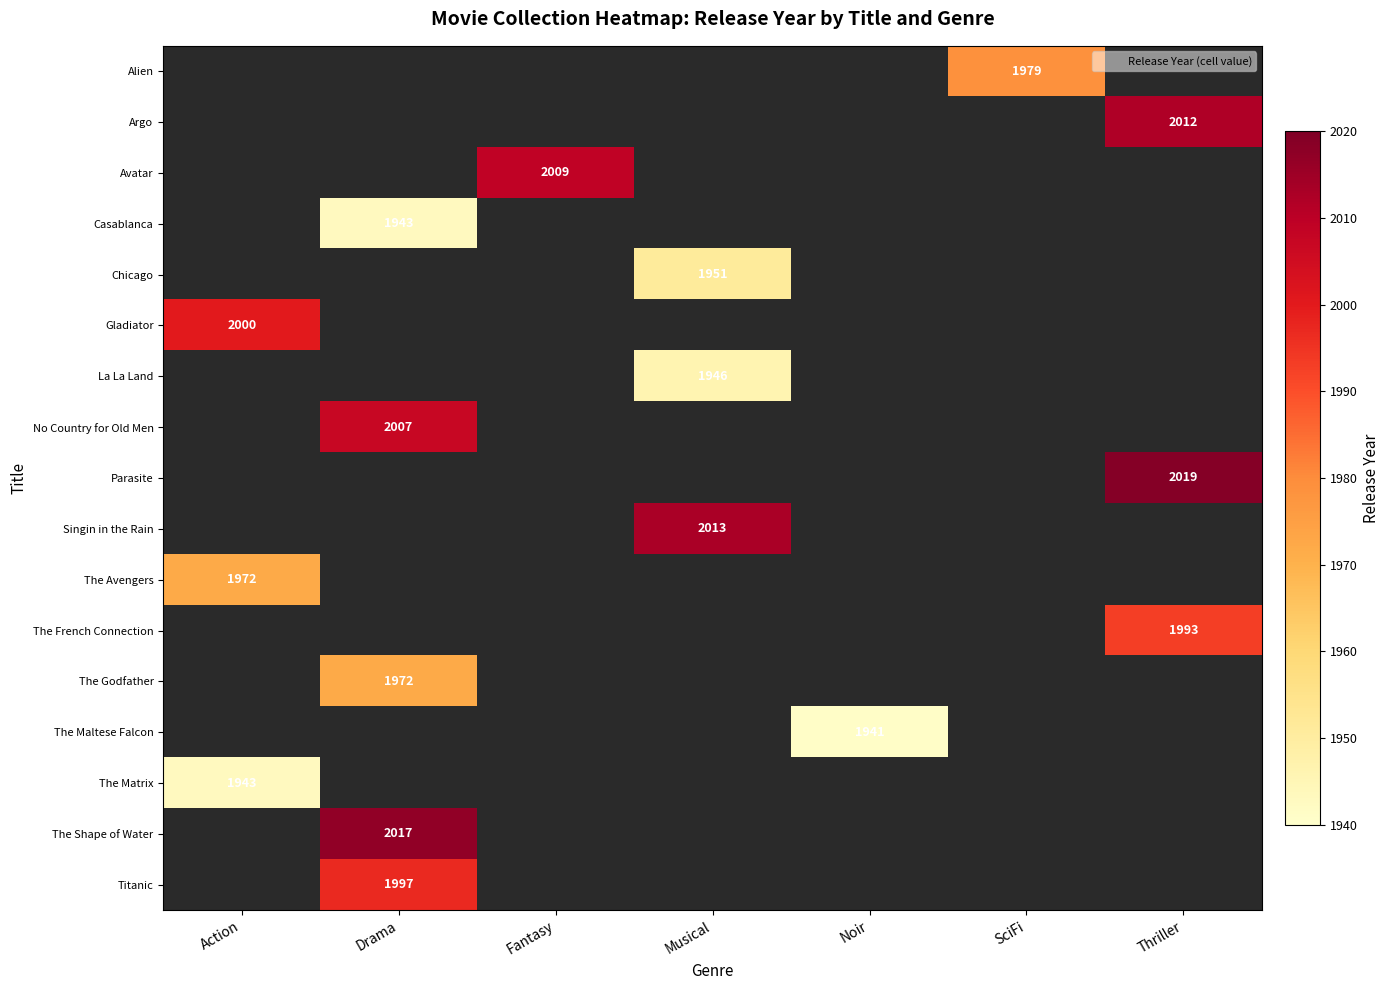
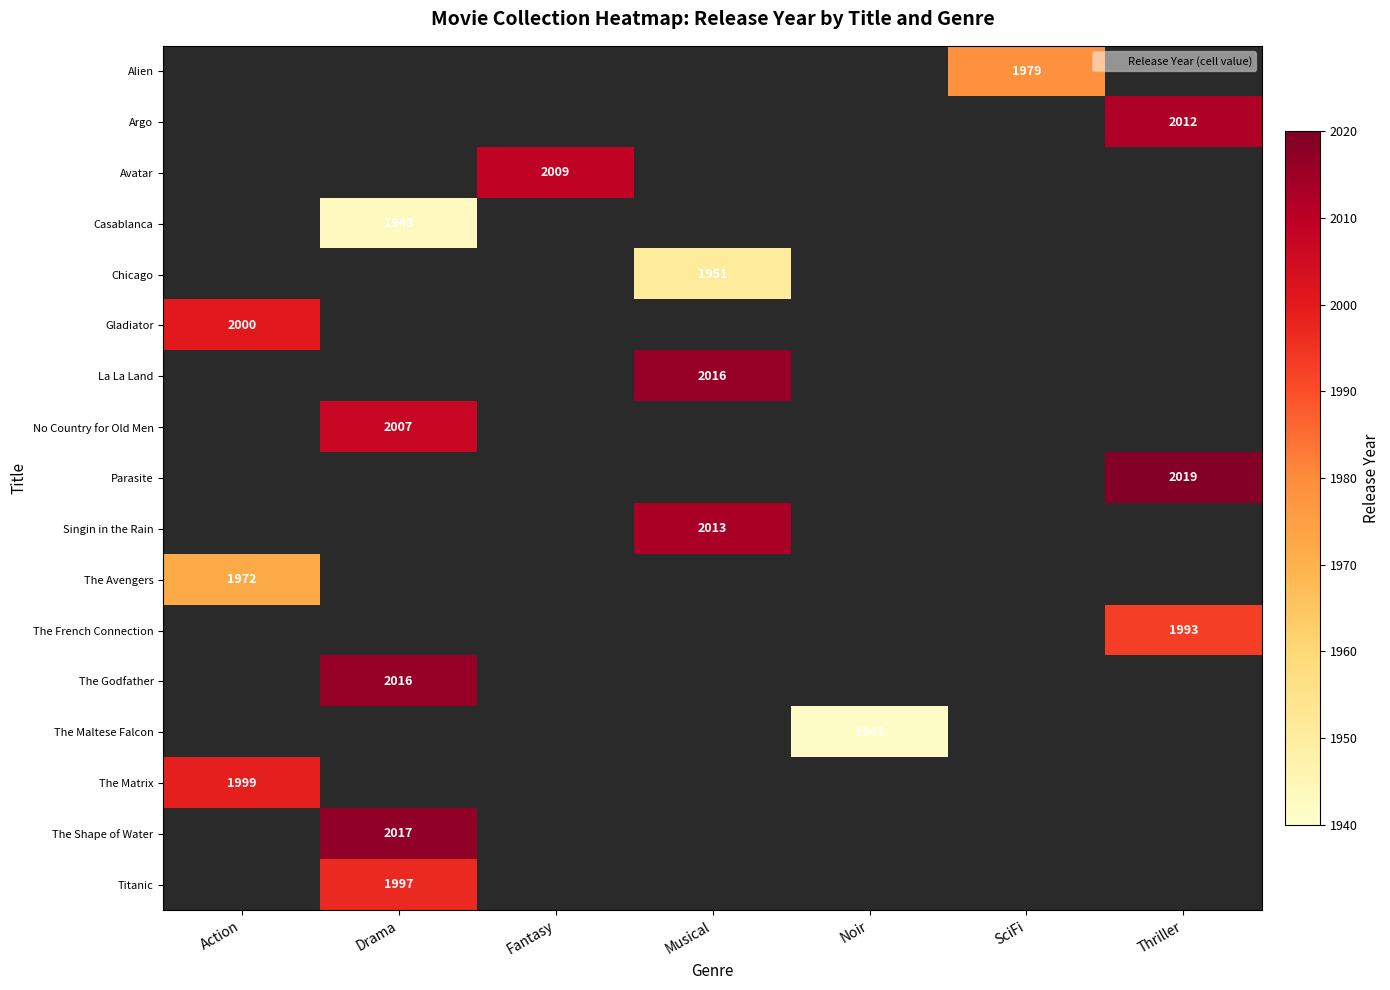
La La Land, Musical: 1946 -> 2016
The Godfather, Drama: 1972 -> 2016
The Matrix, Action: 1943 -> 1999
